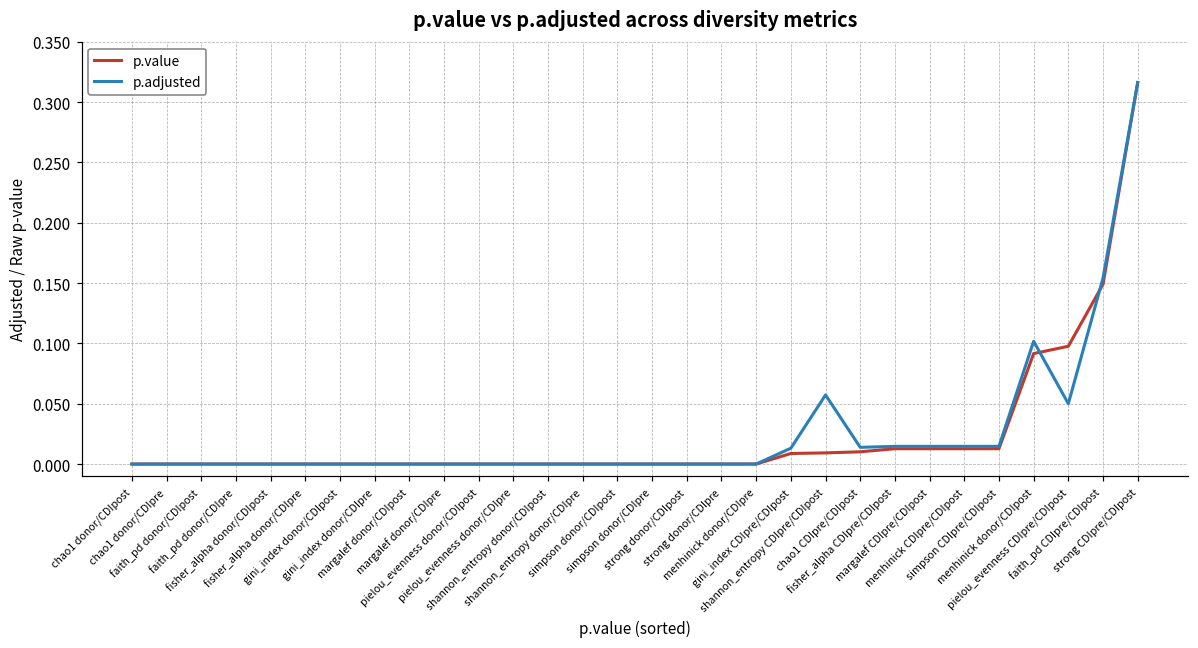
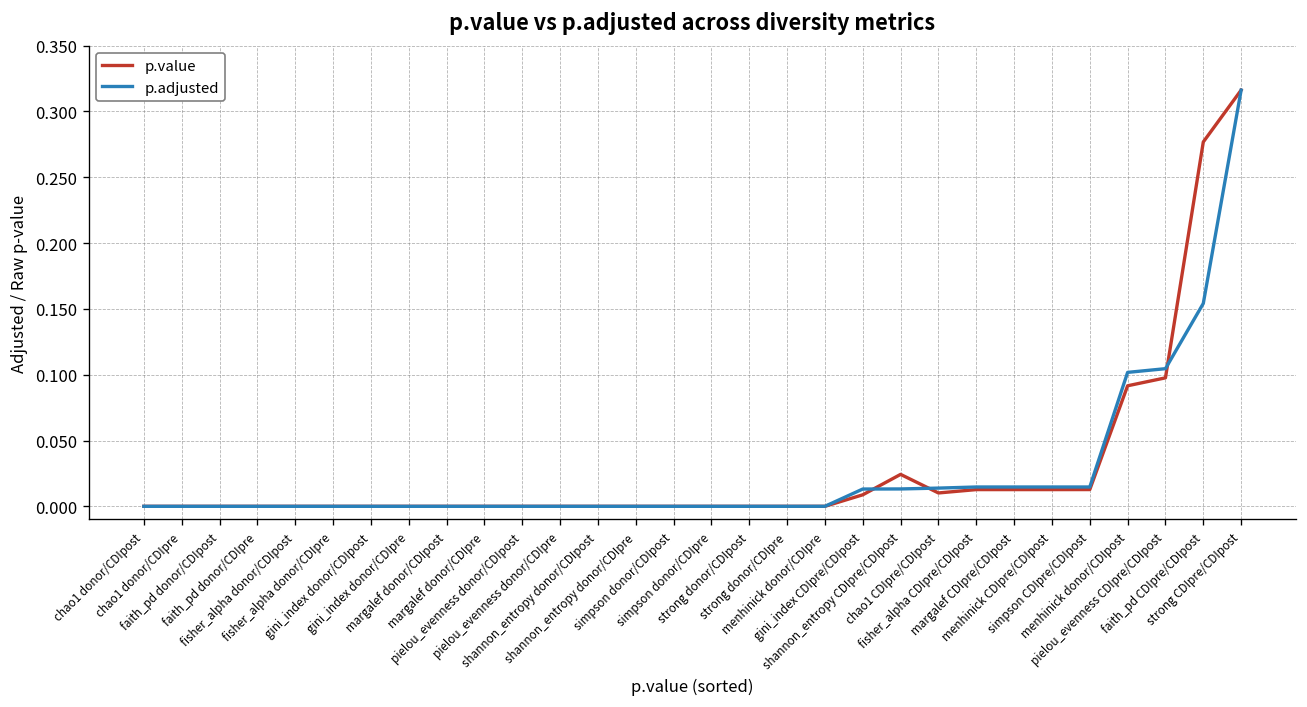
p.value, shannon_entropy CDIpre/CDIpost: 0.009 -> 0.024
p.adjusted, shannon_entropy CDIpre/CDIpost: 0.057 -> 0.013
p.adjusted, pielou_evenness CDIpre/CDIpost: 0.050 -> 0.105
p.value, faith_pd CDIpre/CDIpost: 0.149 -> 0.277
